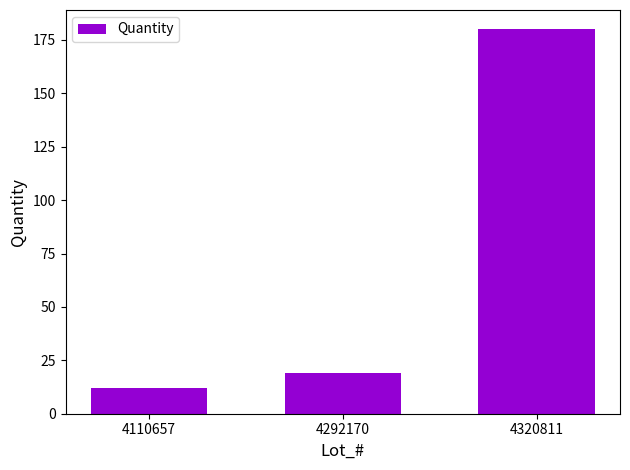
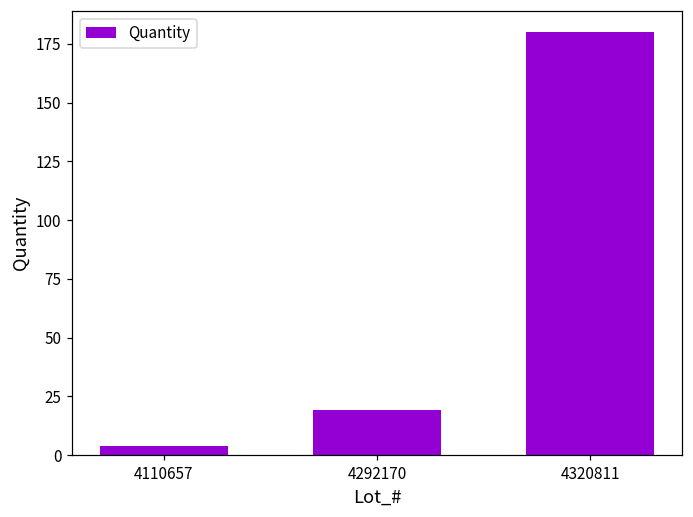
4110657: 12 -> 4
